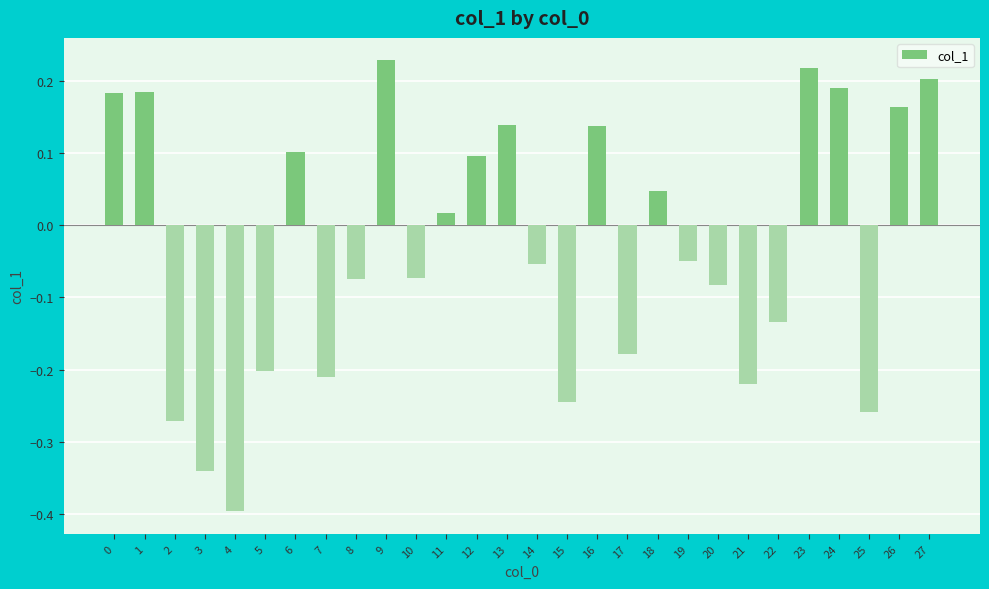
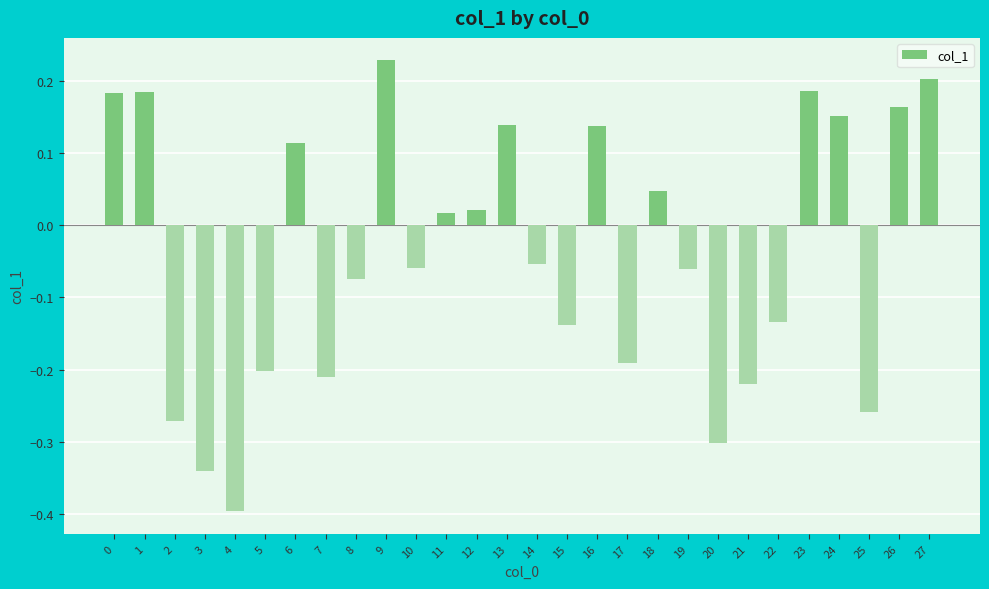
6: 0.10 -> 0.11
10: -0.07 -> -0.06
12: 0.10 -> 0.02
15: -0.25 -> -0.14
17: -0.18 -> -0.19
19: -0.05 -> -0.06
20: -0.08 -> -0.30
23: 0.22 -> 0.19
24: 0.19 -> 0.15
